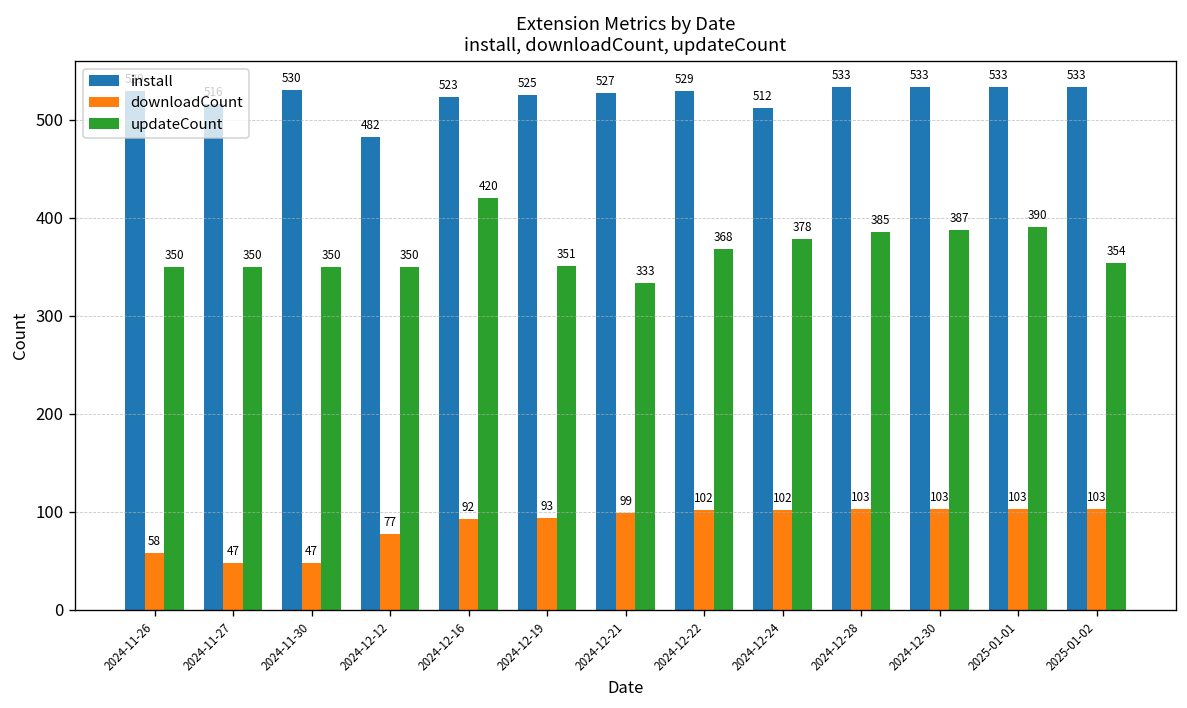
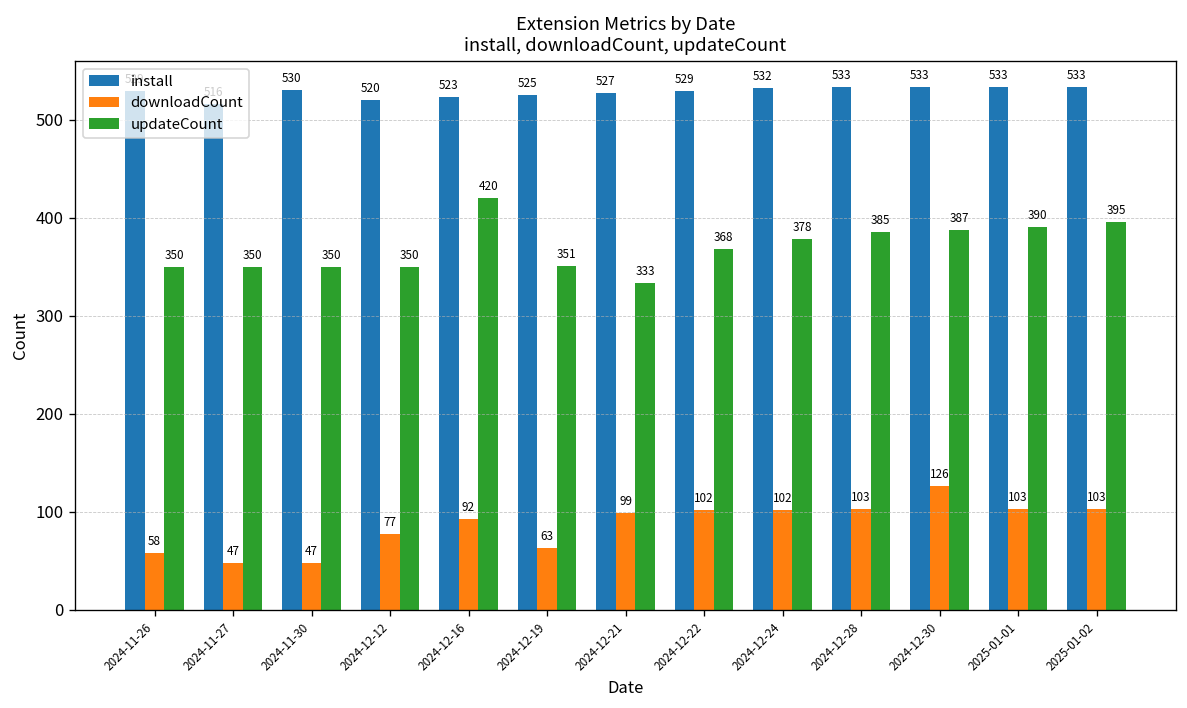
install, 2024-12-12: 482 -> 520
downloadCount, 2024-12-19: 93 -> 63
install, 2024-12-24: 512 -> 532
downloadCount, 2024-12-30: 103 -> 126
updateCount, 2025-01-02: 354 -> 395
